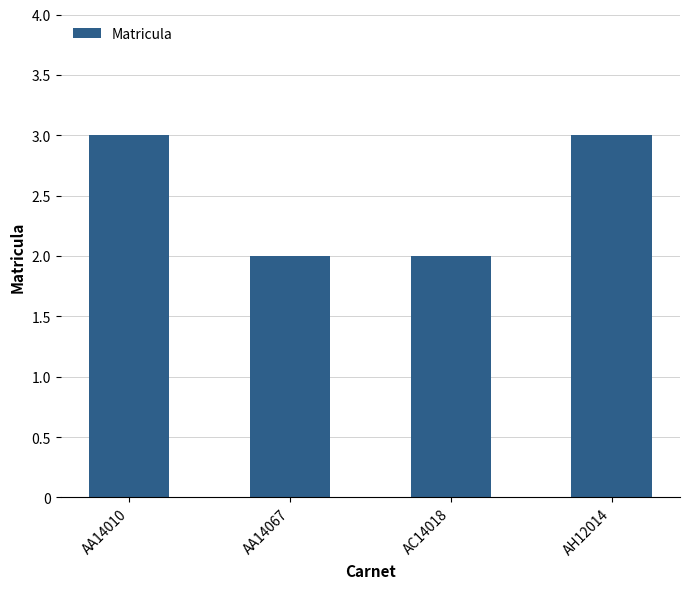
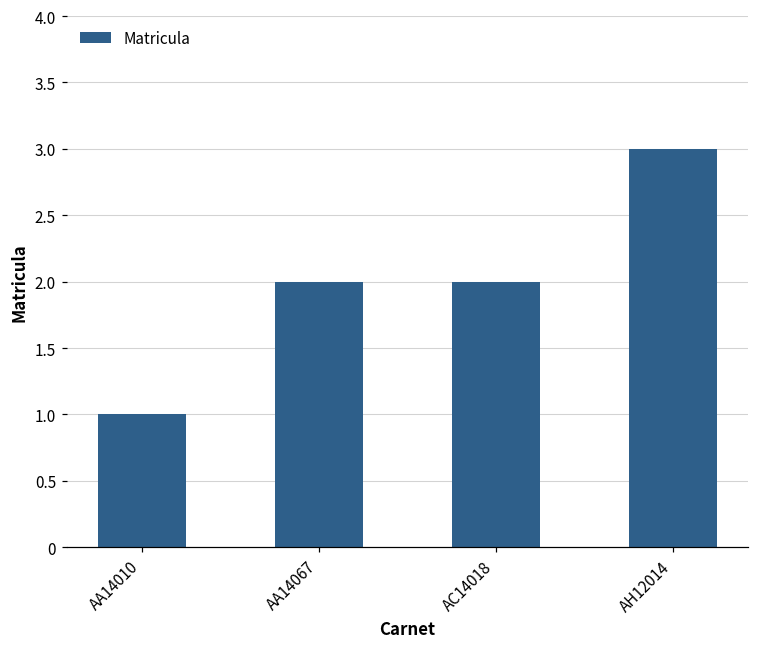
AA14010: 3 -> 1
